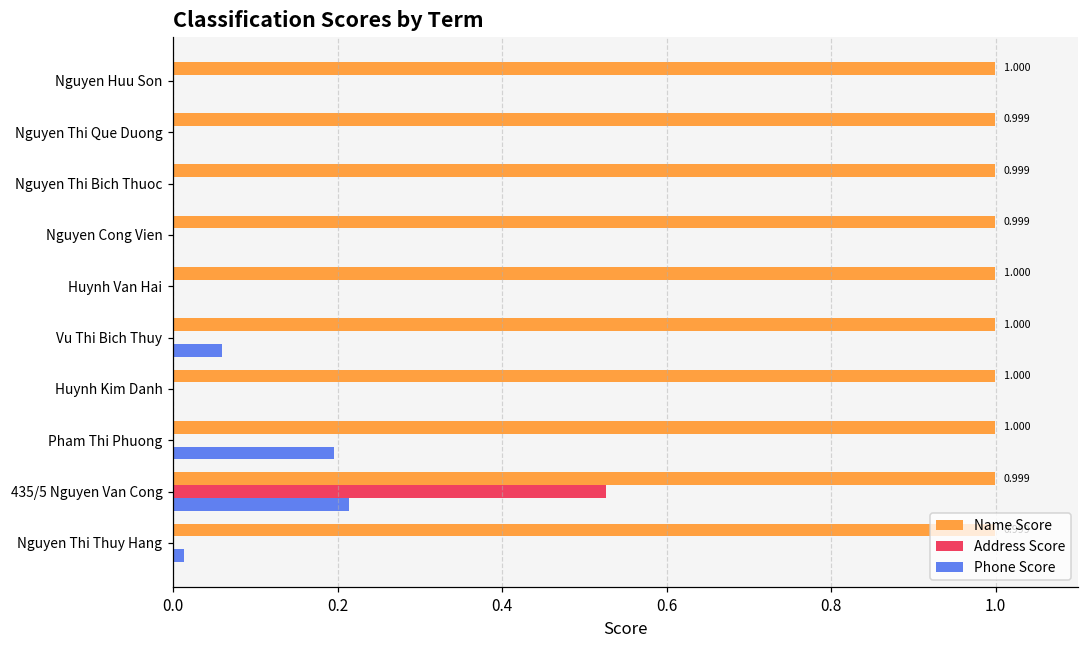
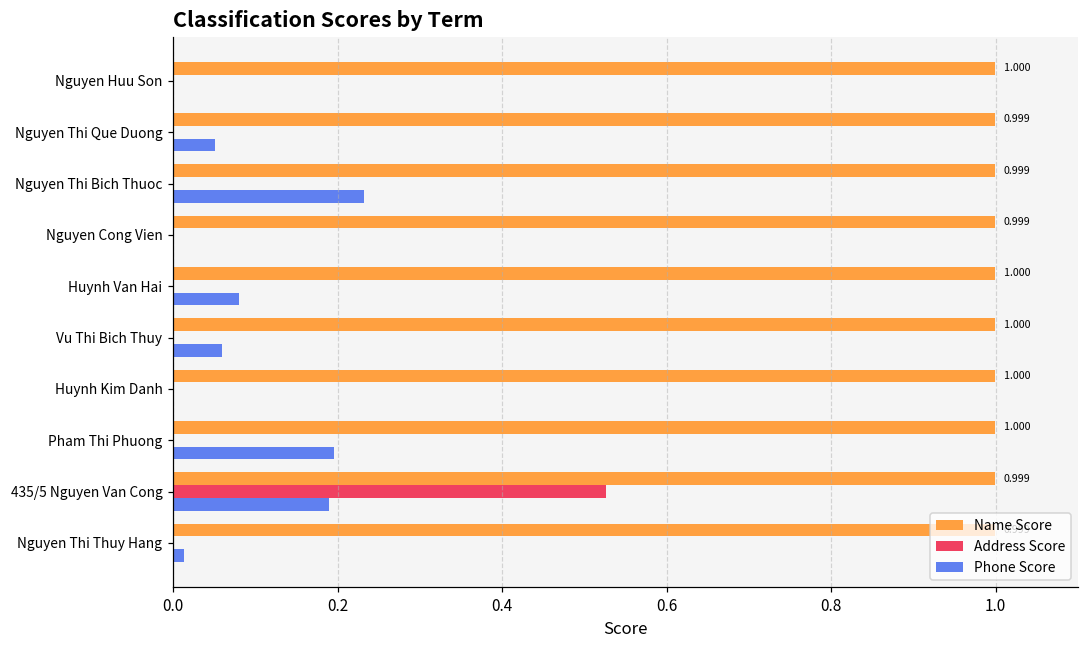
Phone Score, Nguyen Thi Que Duong: 0.00 -> 0.05
Phone Score, Nguyen Thi Bich Thuoc: 0.00 -> 0.23
Phone Score, Huynh Van Hai: 0.00 -> 0.08
Phone Score, 435/5 Nguyen Van Cong: 0.21 -> 0.19
